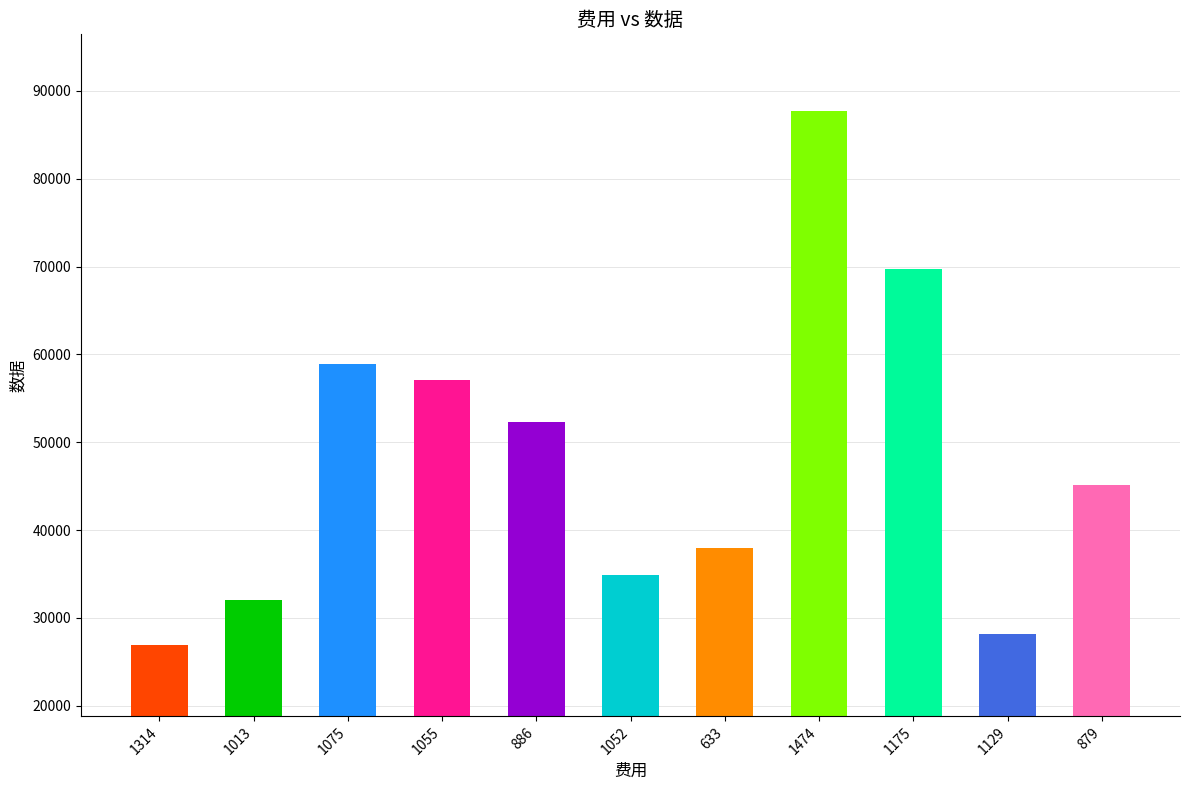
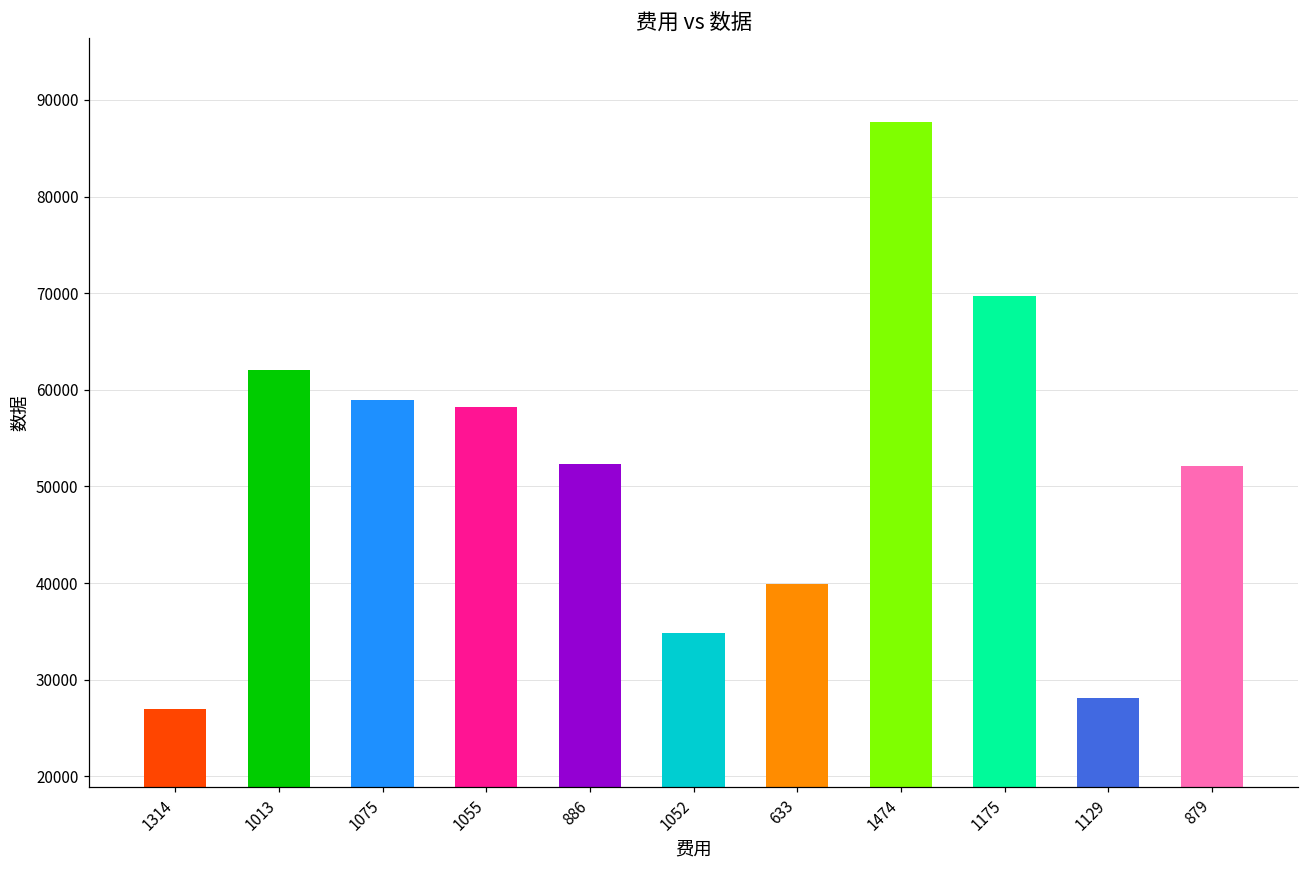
1013: 32000 -> 62000
1055: 57000 -> 58000
633: 38000 -> 40000
879: 45000 -> 52000
